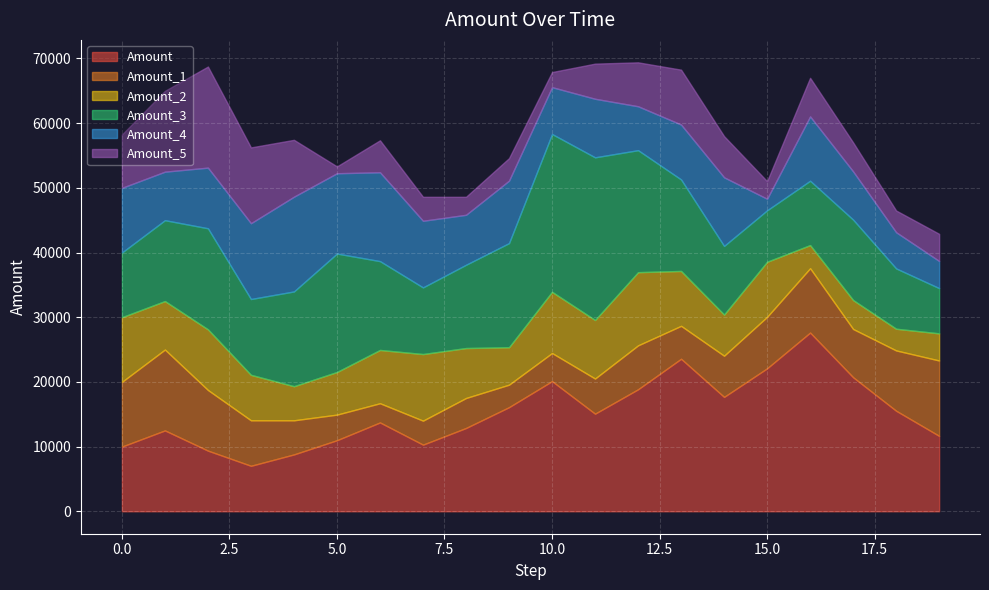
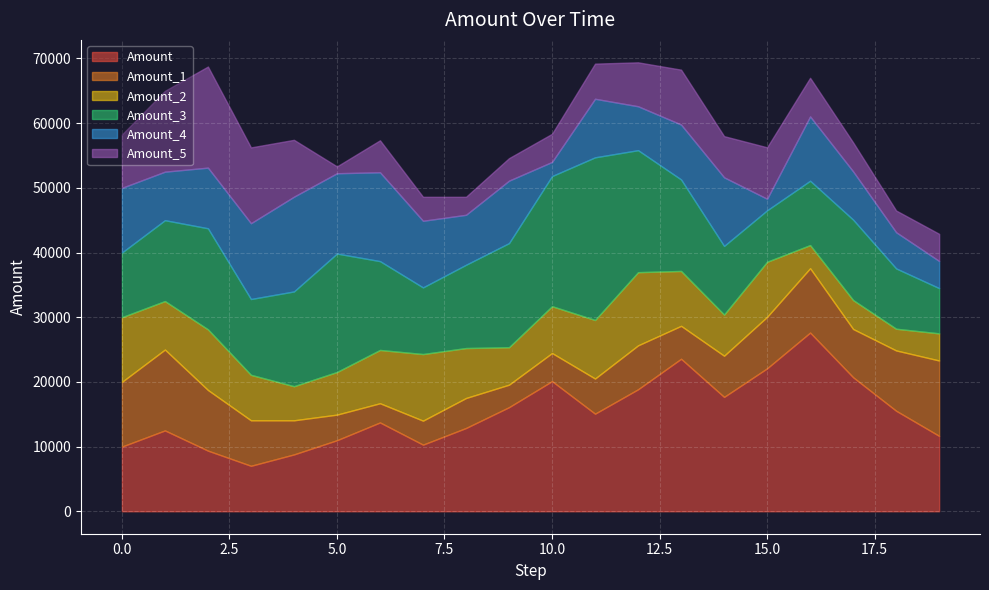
Amount_2, 10.0: 9000 -> 7000
Amount_3, 10.0: 24000 -> 20000
Amount_4, 10.0: 7000 -> 2000
Amount_5, 10.0: 2000 -> 4000
Amount_5, 15.0: 3000 -> 8000
